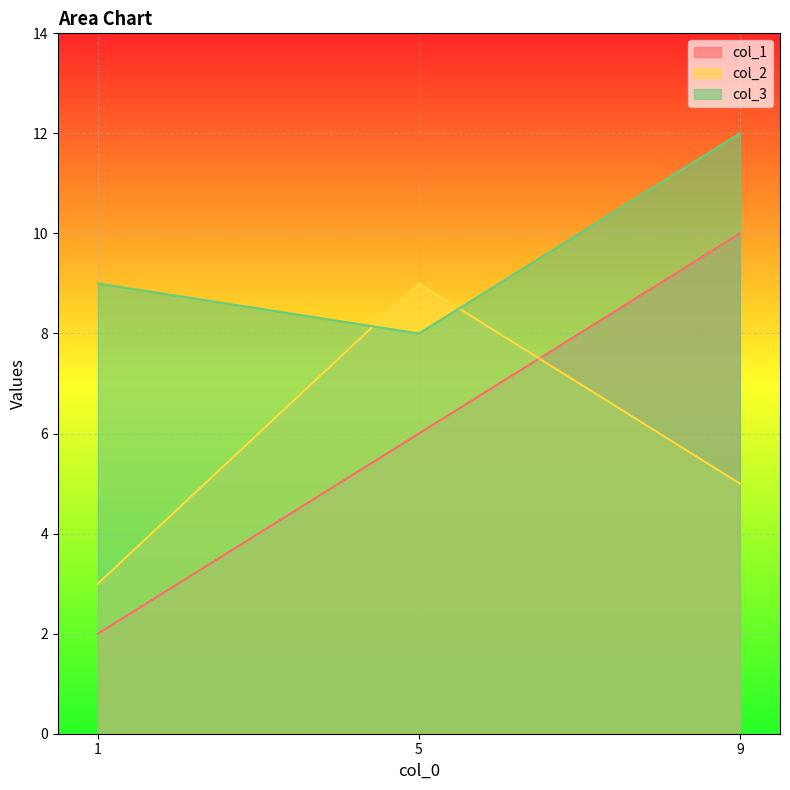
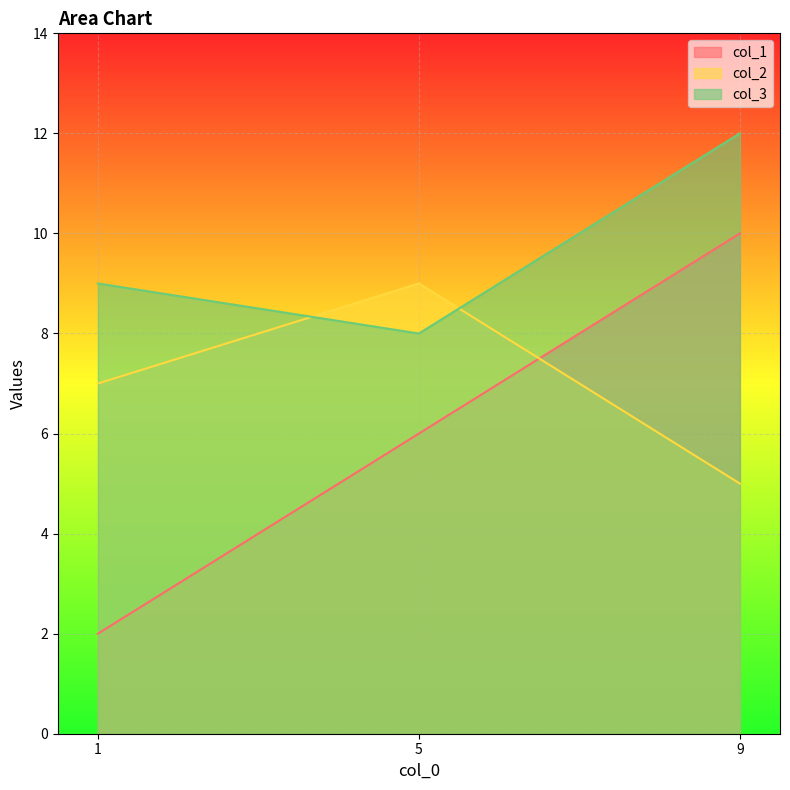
col_2, 1: 3 -> 7
